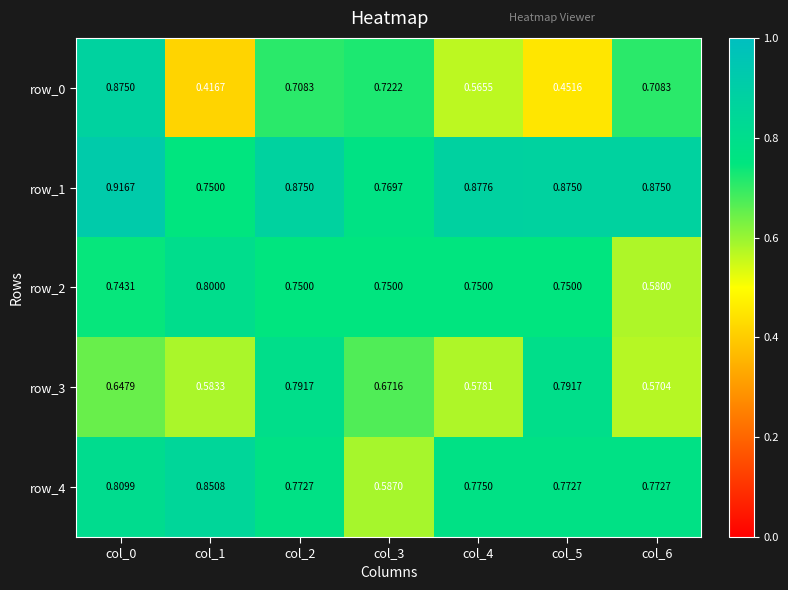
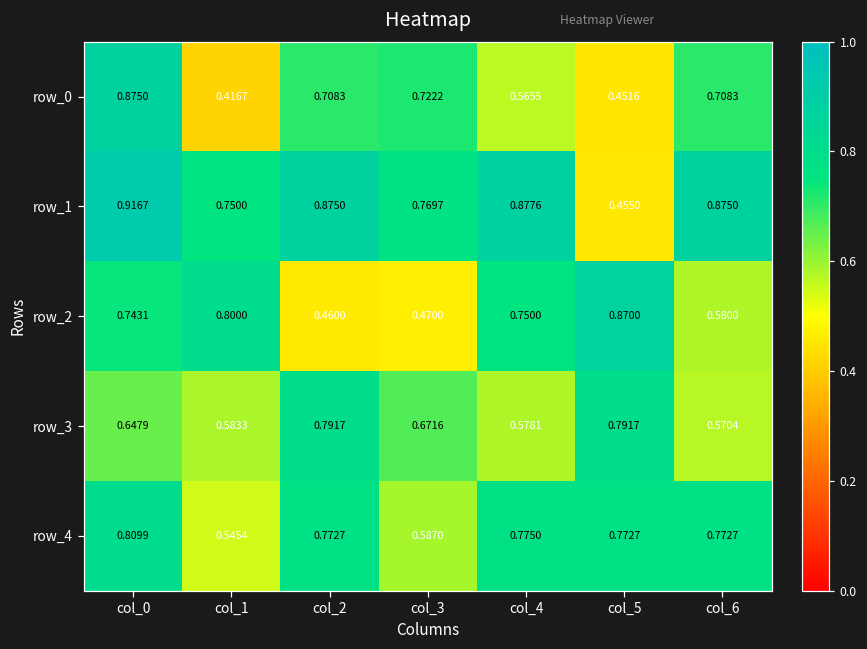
row_1, col_5: 0.8750 -> 0.4550
row_2, col_2: 0.7500 -> 0.4600
row_2, col_3: 0.7500 -> 0.4700
row_2, col_5: 0.7500 -> 0.8700
row_4, col_1: 0.8508 -> 0.5454
